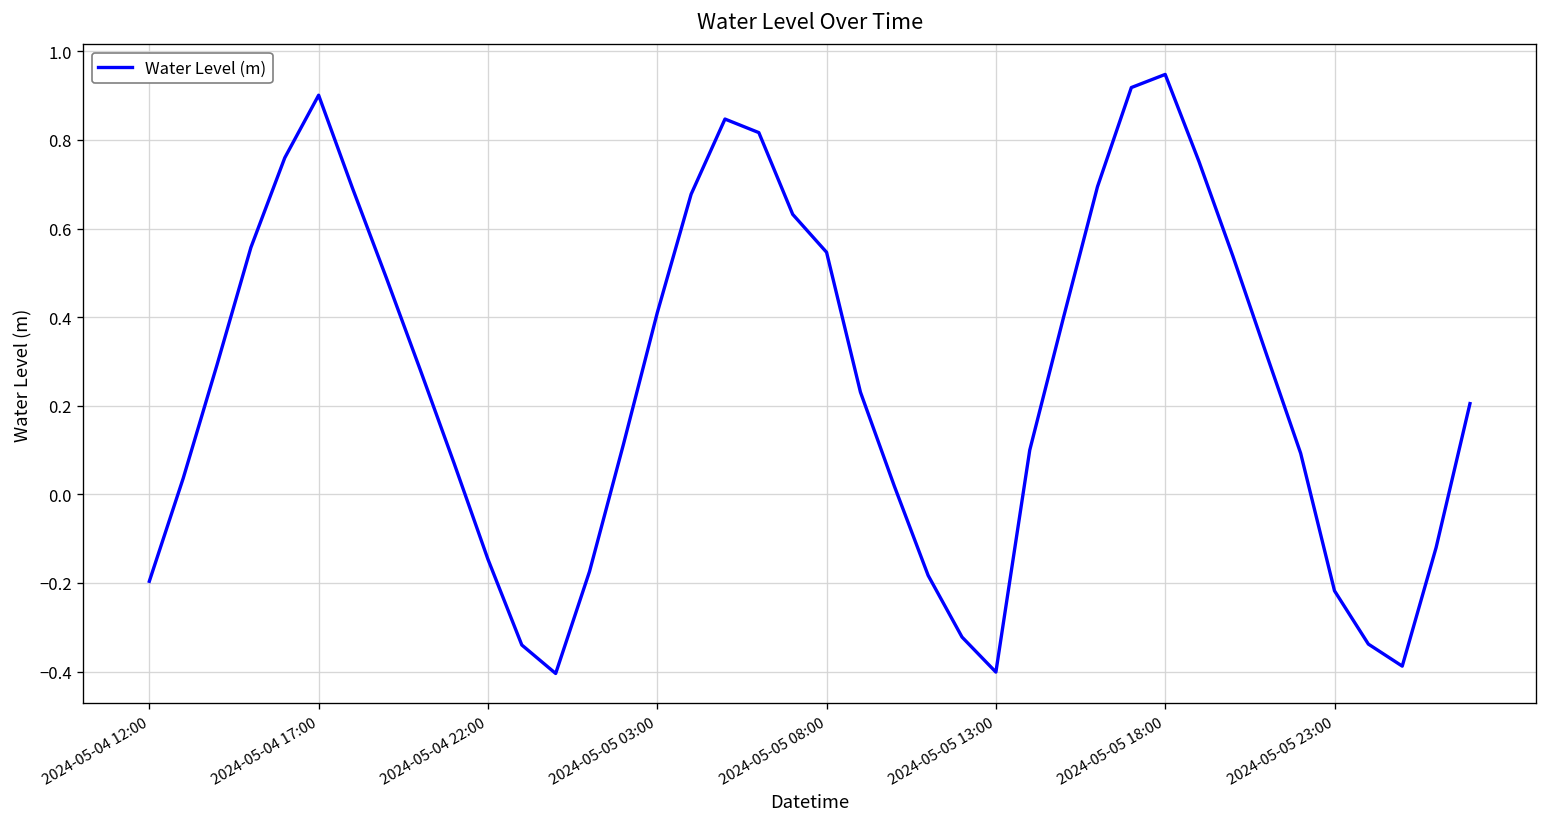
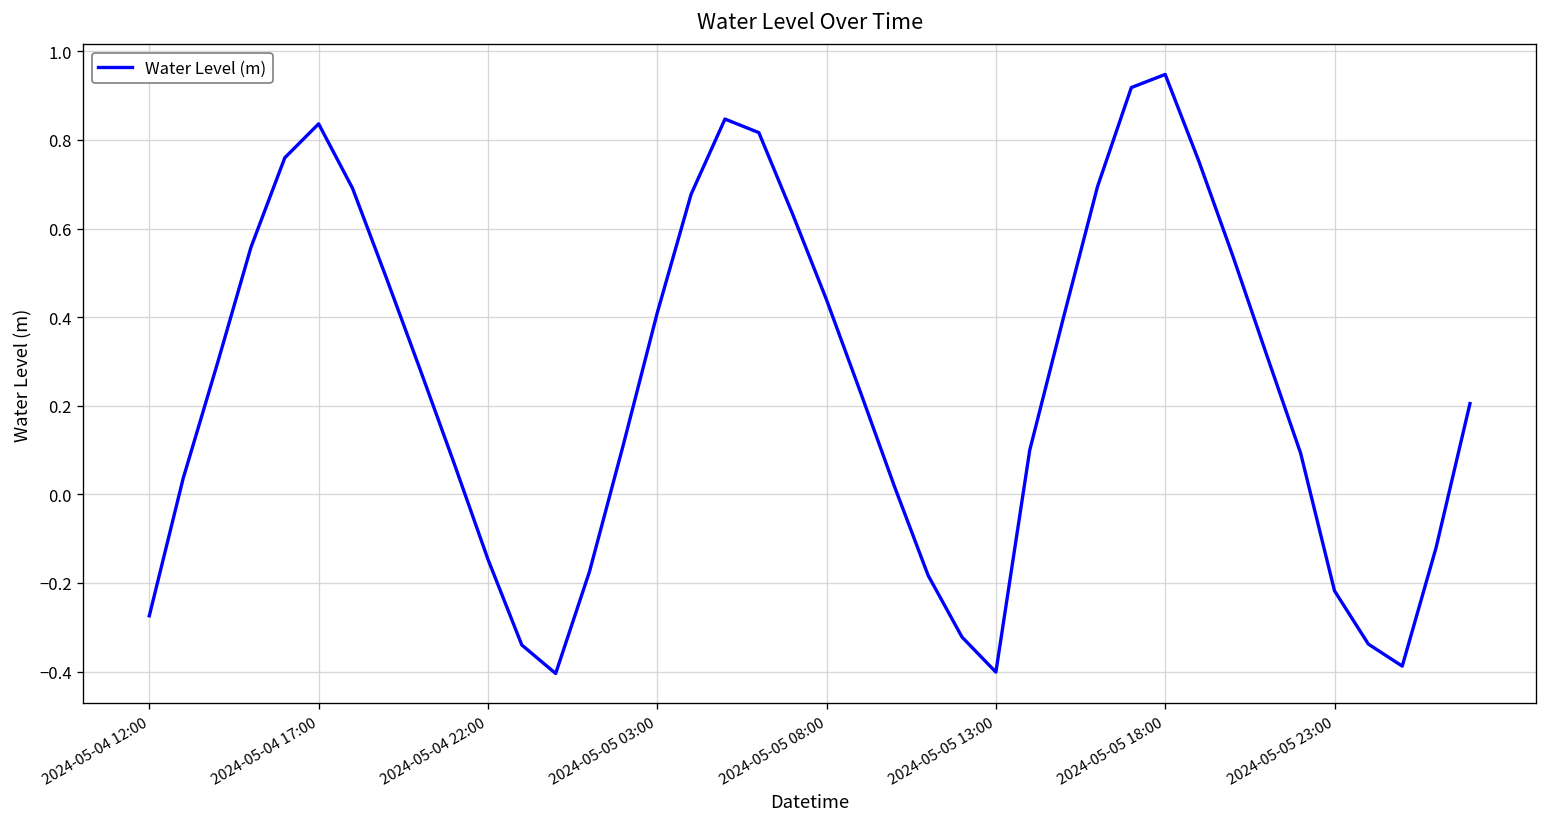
2024-05-04 12:00: -0.20 -> -0.27
2024-05-04 17:00: 0.90 -> 0.84
2024-05-05 08:00: 0.55 -> 0.44
